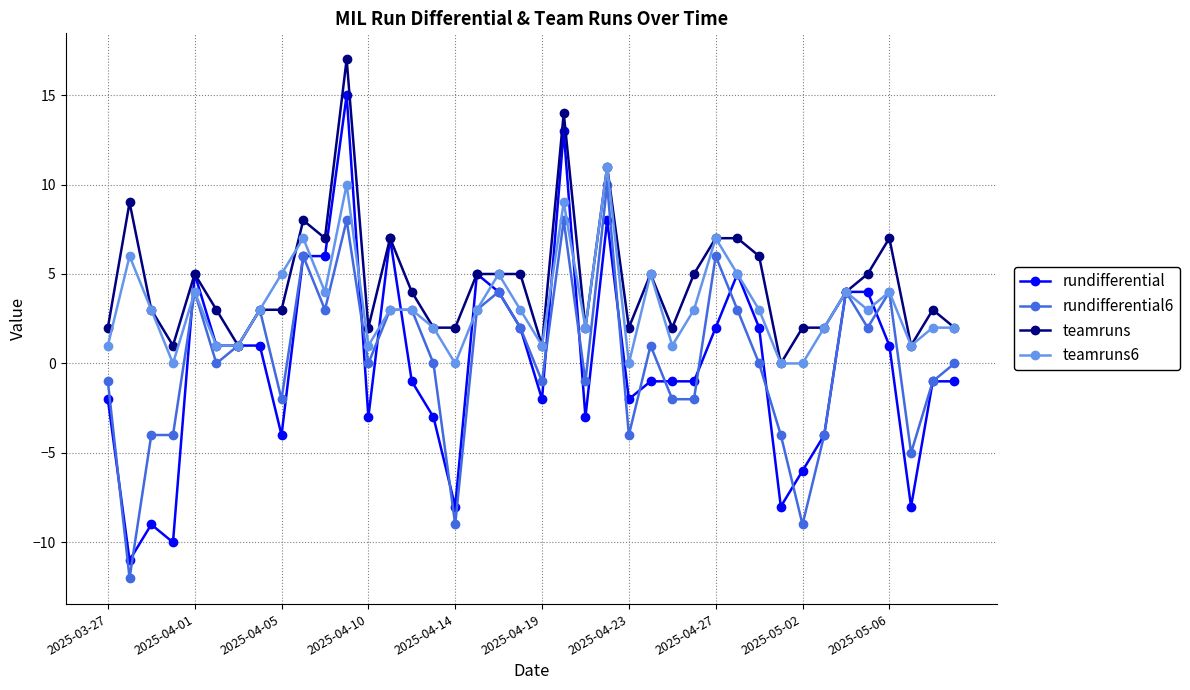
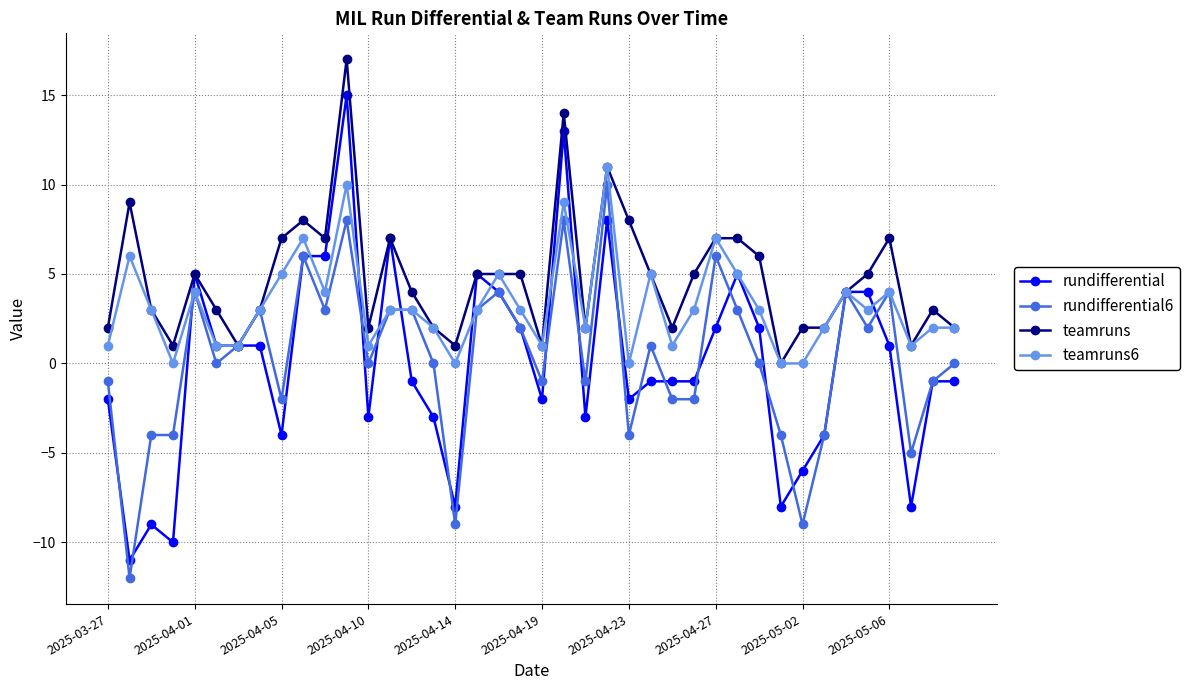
teamruns, 2025-04-05: 3 -> 7
teamruns, 2025-04-14: 2 -> 1
teamruns, 2025-04-23: 2 -> 8
